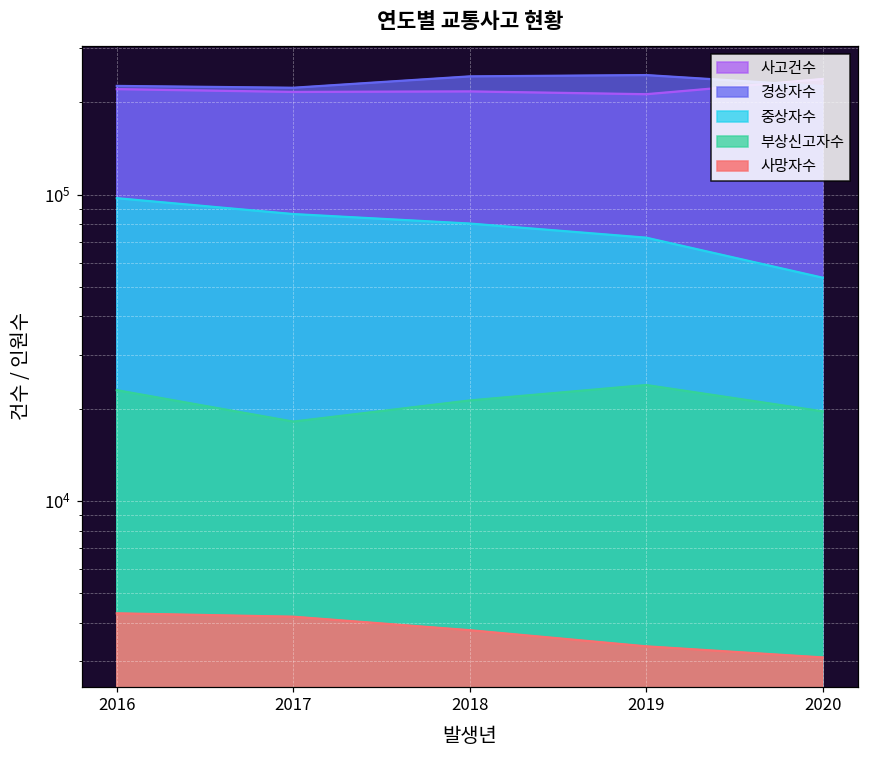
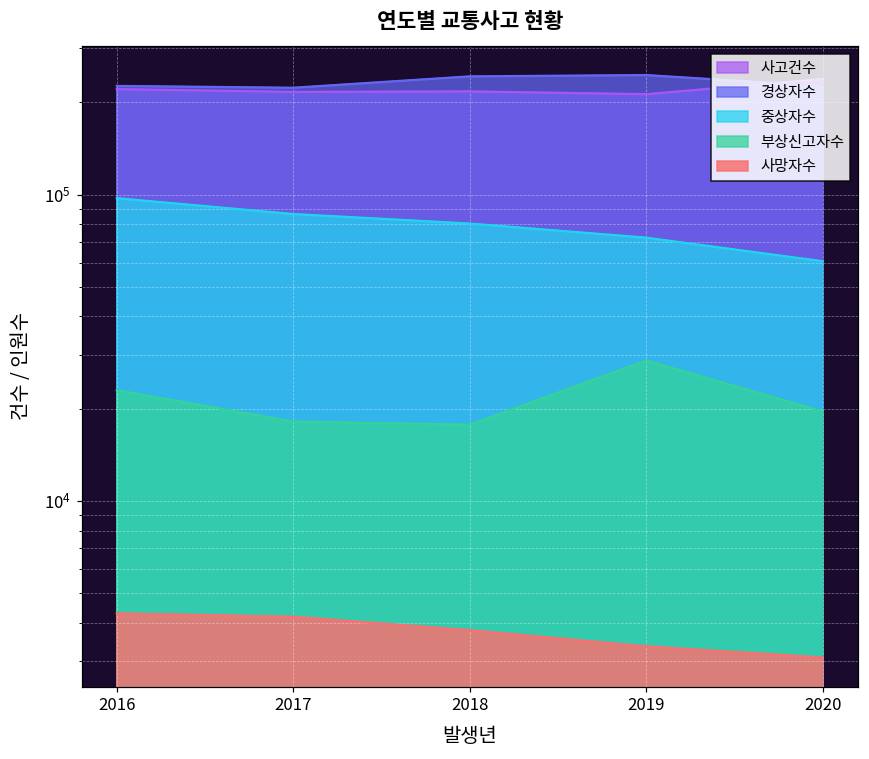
부상신고자수, 2018: 21000 -> 18000
부상신고자수, 2019: 24000 -> 29000
중상자수, 2020: 54000 -> 61000
